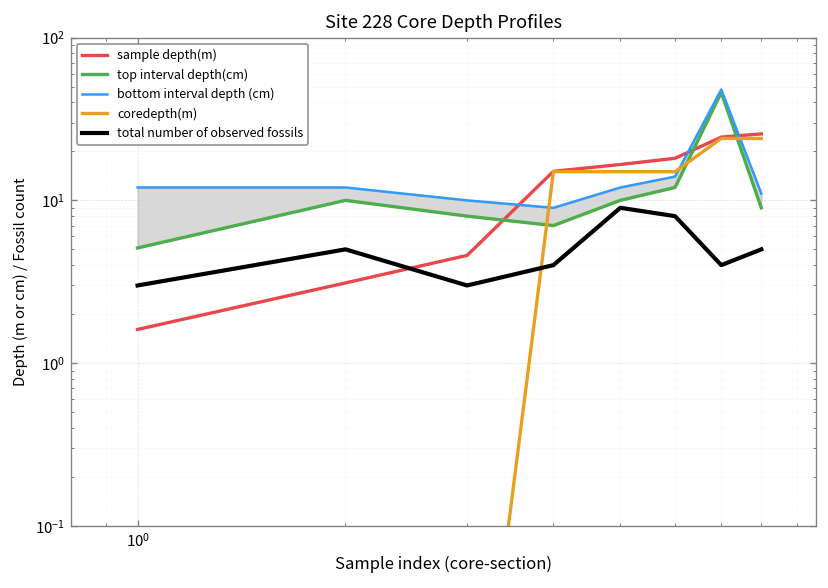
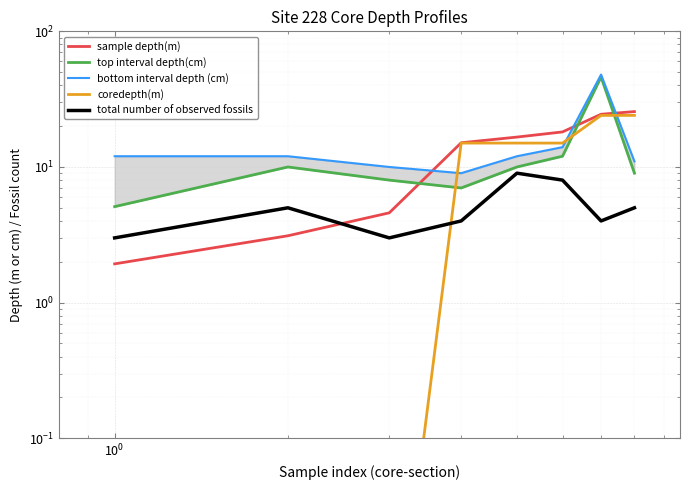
sample depth(m), 10^0: 1.6 -> 1.9
